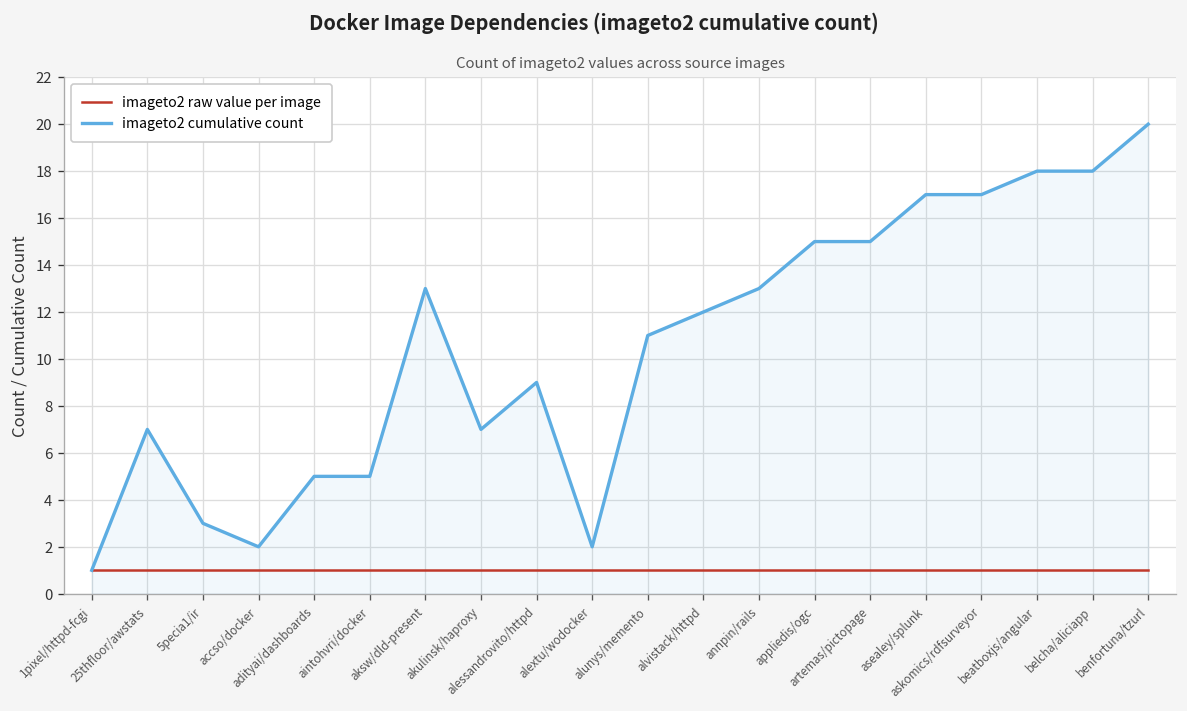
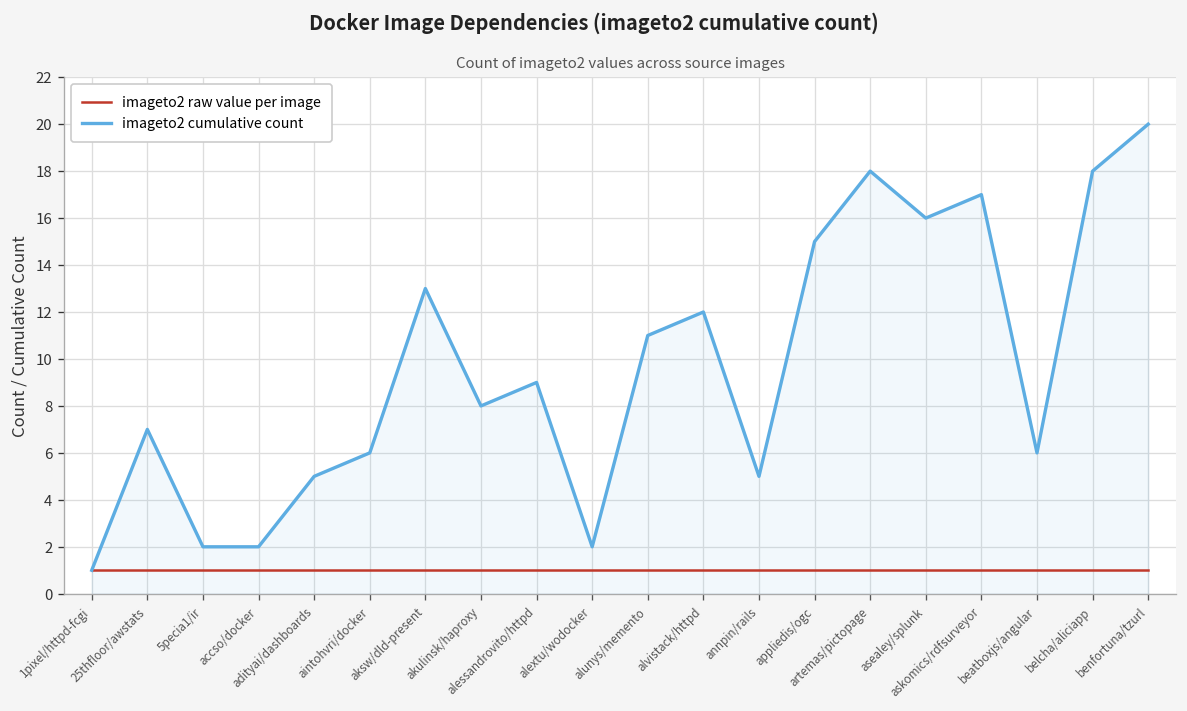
imageto2 cumulative count, 5pecia1/ir: 3 -> 2
imageto2 cumulative count, aintohvri/docker: 5 -> 6
imageto2 cumulative count, akulinsk/haproxy: 7 -> 8
imageto2 cumulative count, annpin/rails: 13 -> 5
imageto2 cumulative count, artemas/pictopage: 15 -> 18
imageto2 cumulative count, asealey/splunk: 17 -> 16
imageto2 cumulative count, beatboxjs/angular: 18 -> 6
